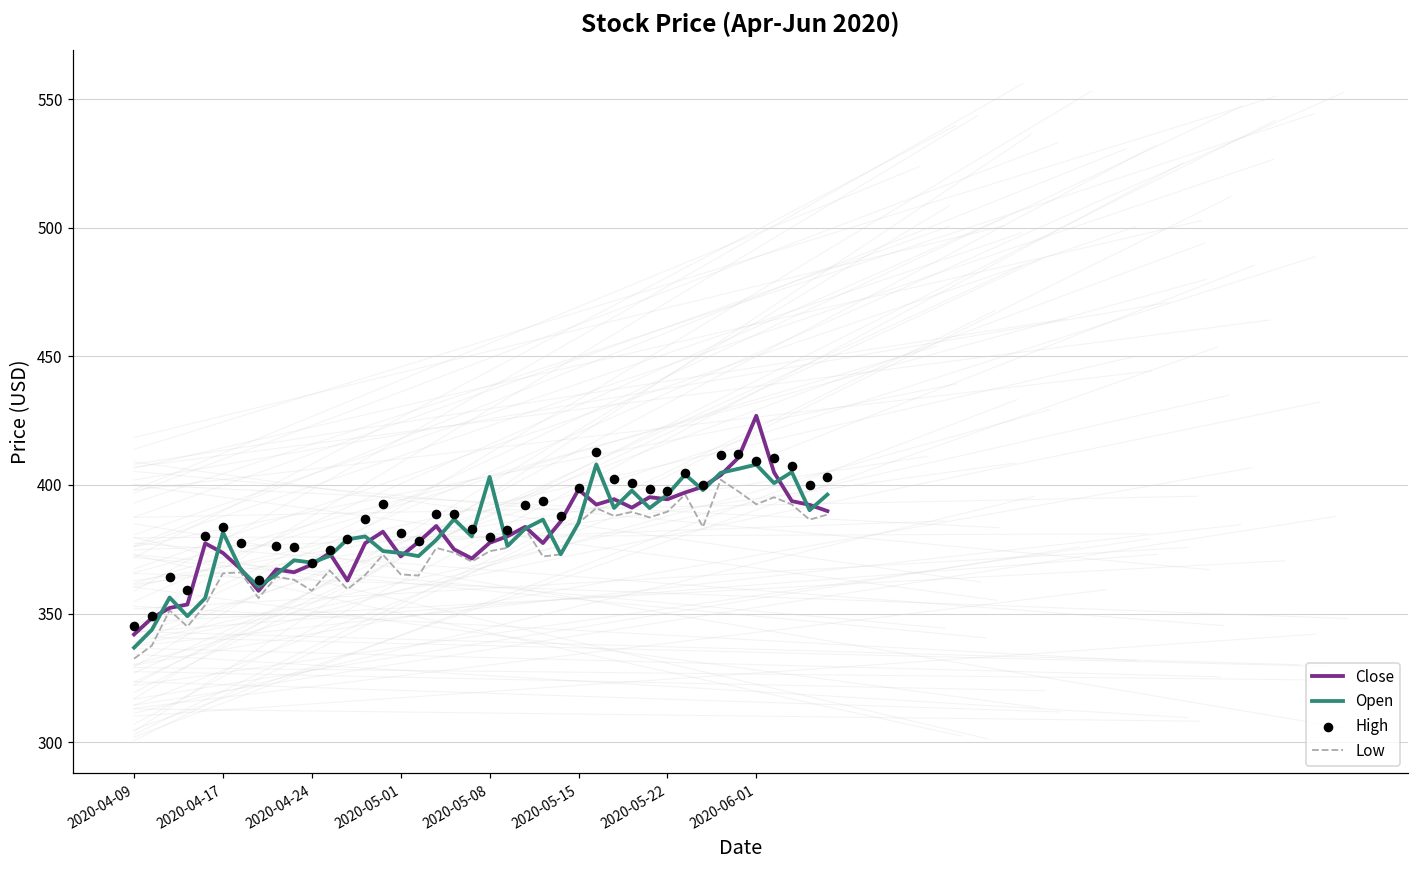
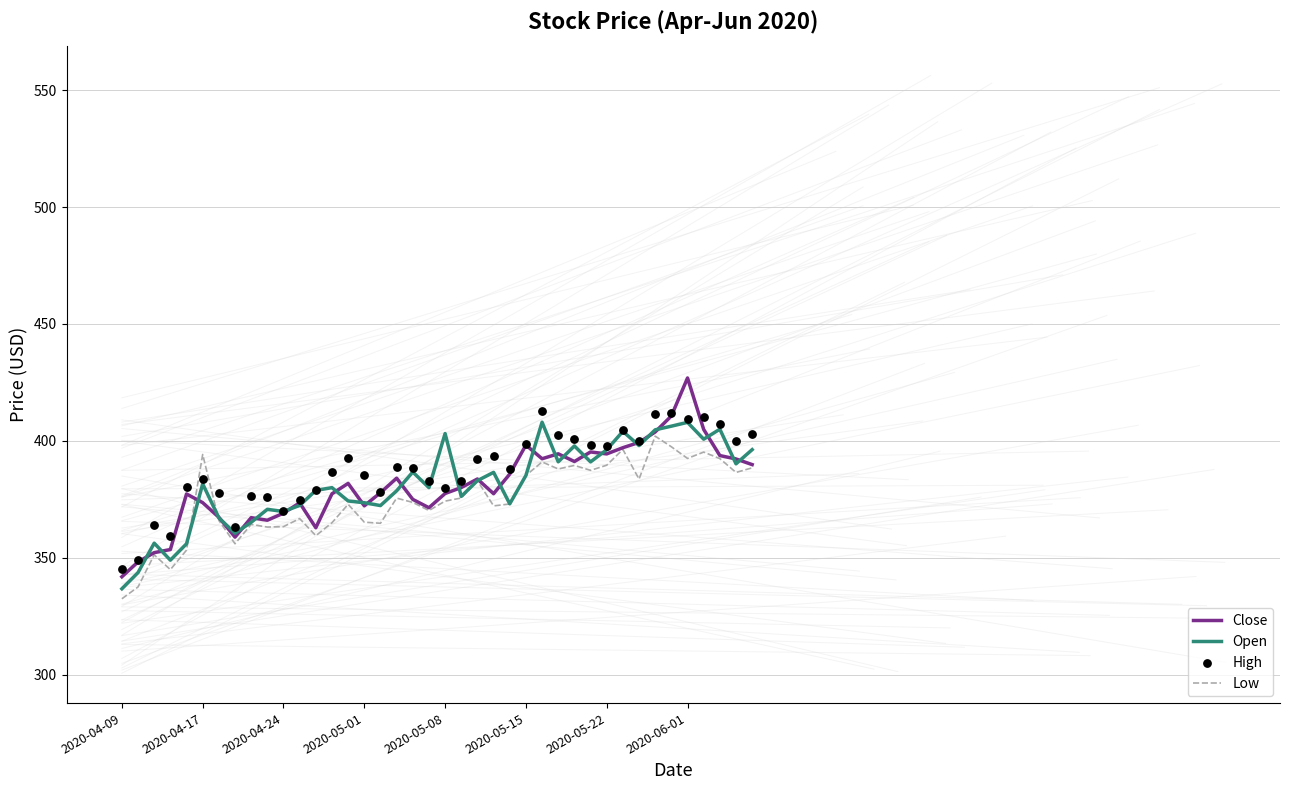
Low, 2020-04-17: 366 -> 394
Low, 2020-04-24: 359 -> 363
High, 2020-05-01: 381 -> 386
